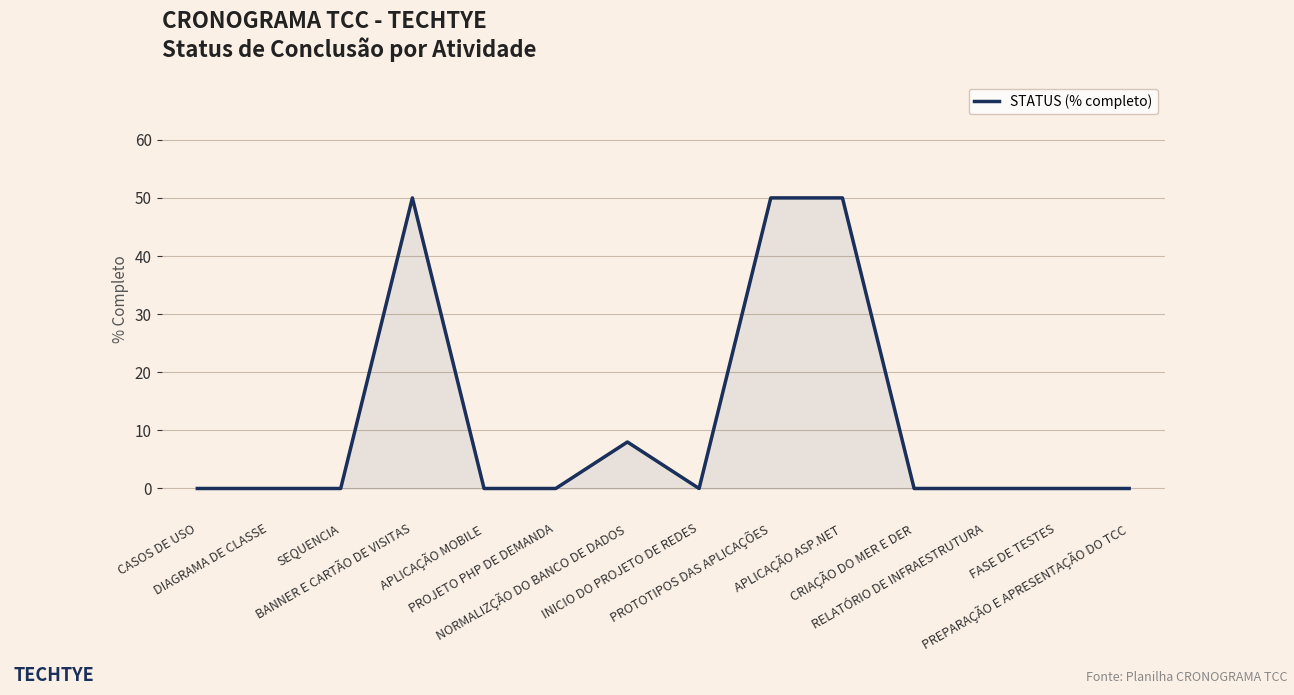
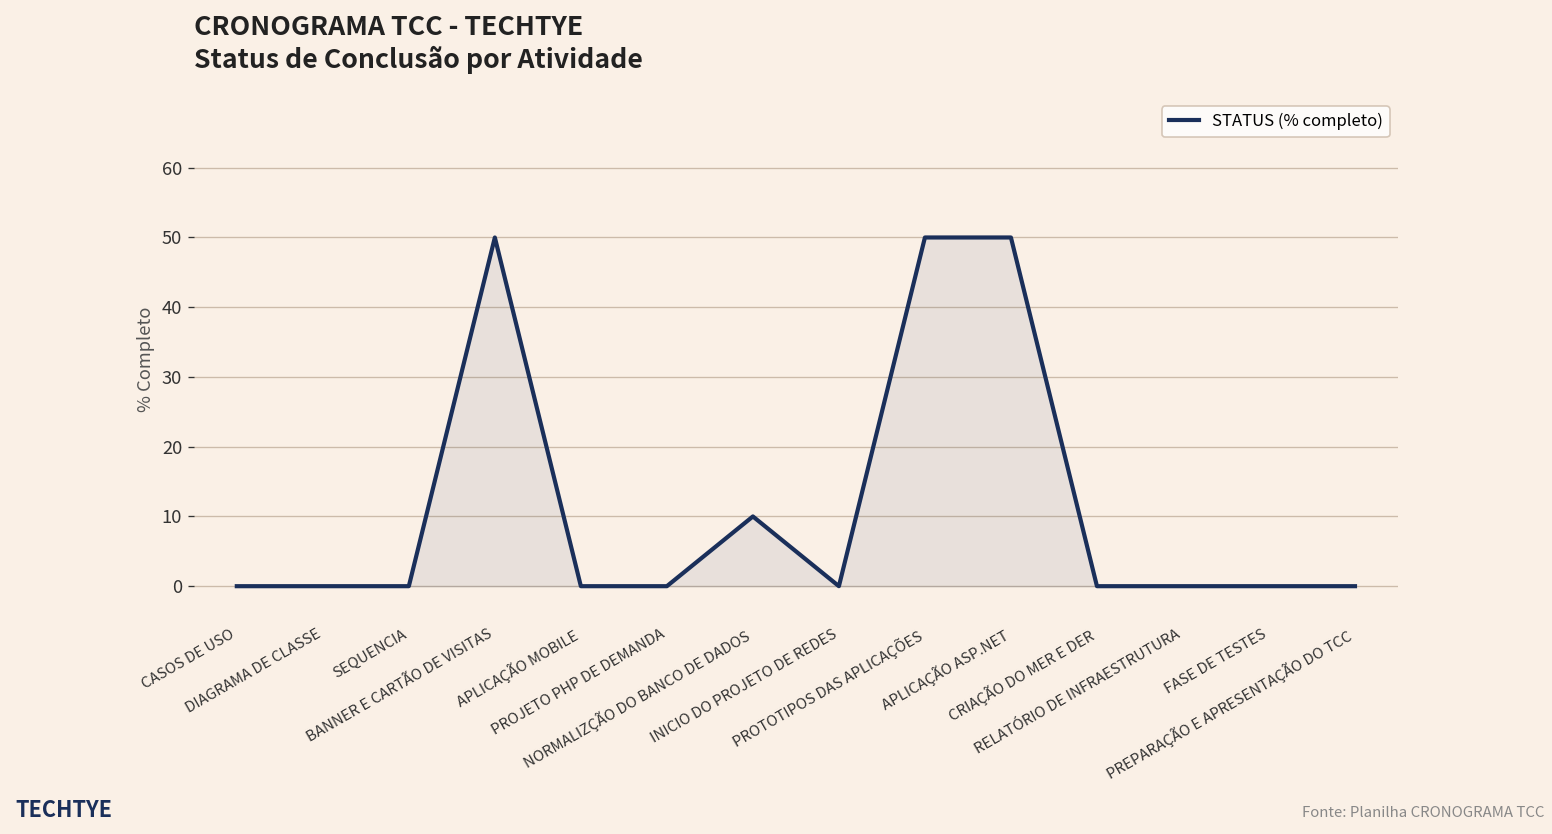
NORMALIZÇÃO DO BANCO DE DADOS: 8 -> 10
